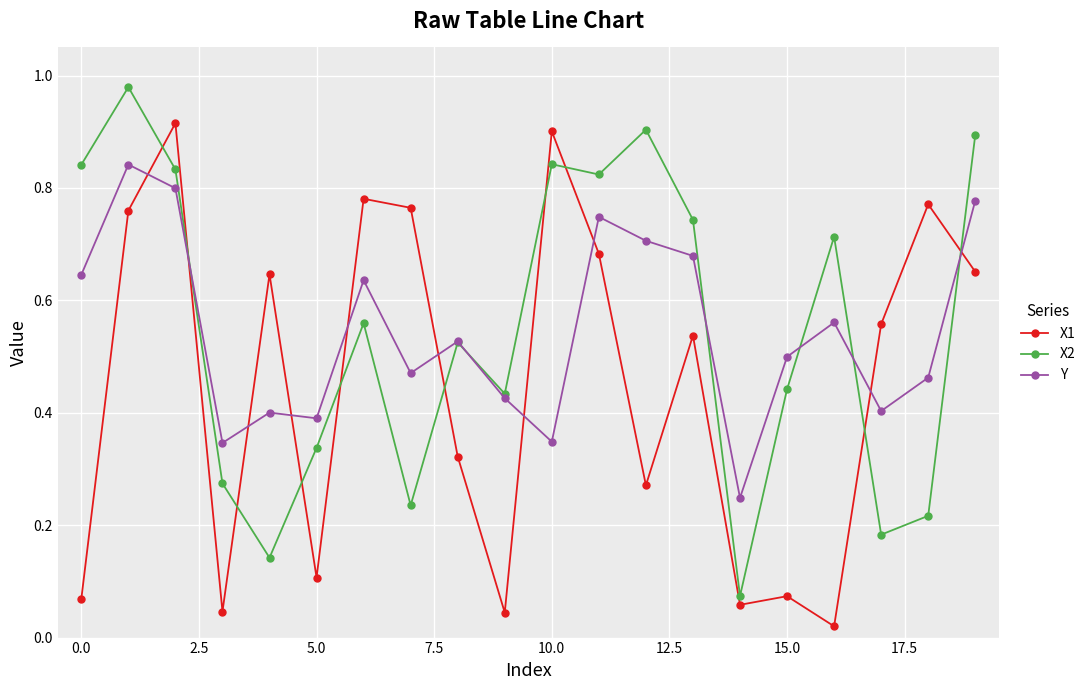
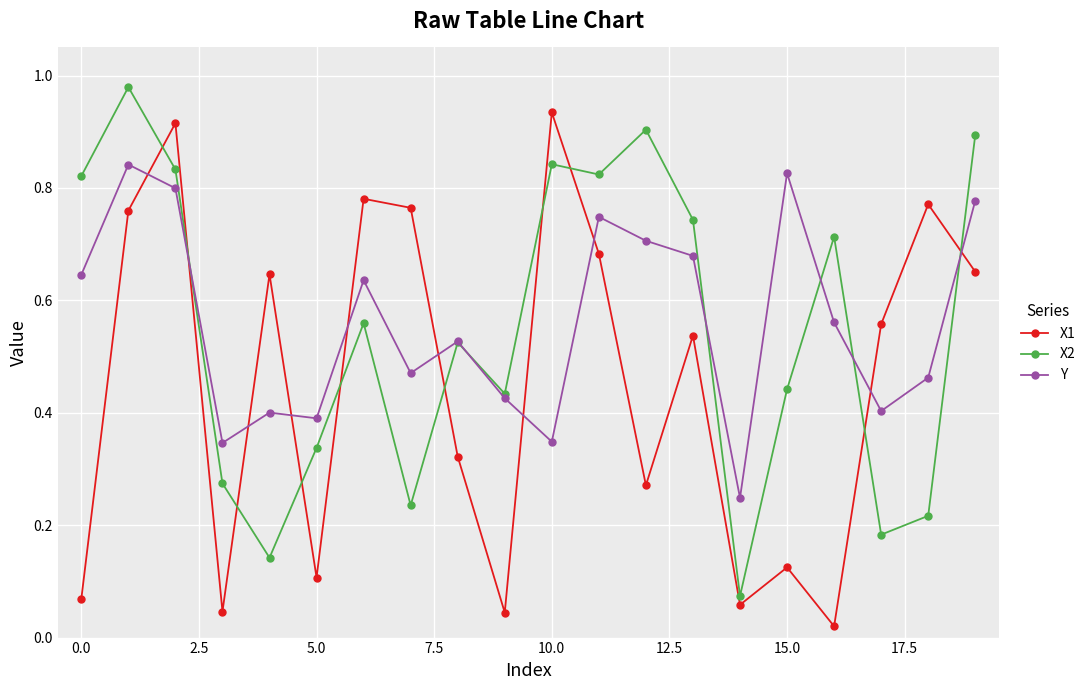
X2, 0.0: 0.84 -> 0.82
X1, 10.0: 0.90 -> 0.93
X1, 15.0: 0.07 -> 0.12
Y, 15.0: 0.50 -> 0.83
